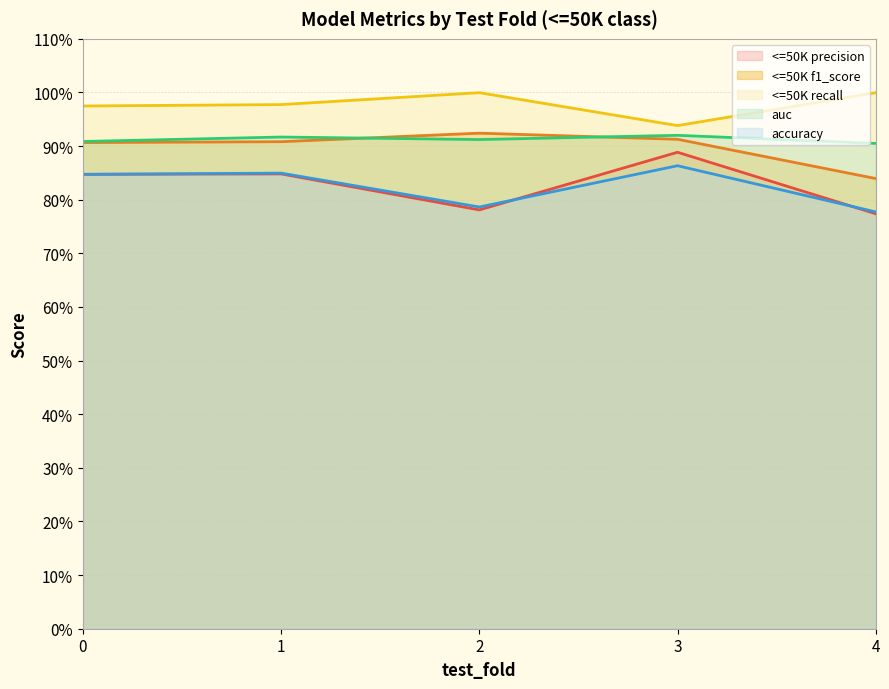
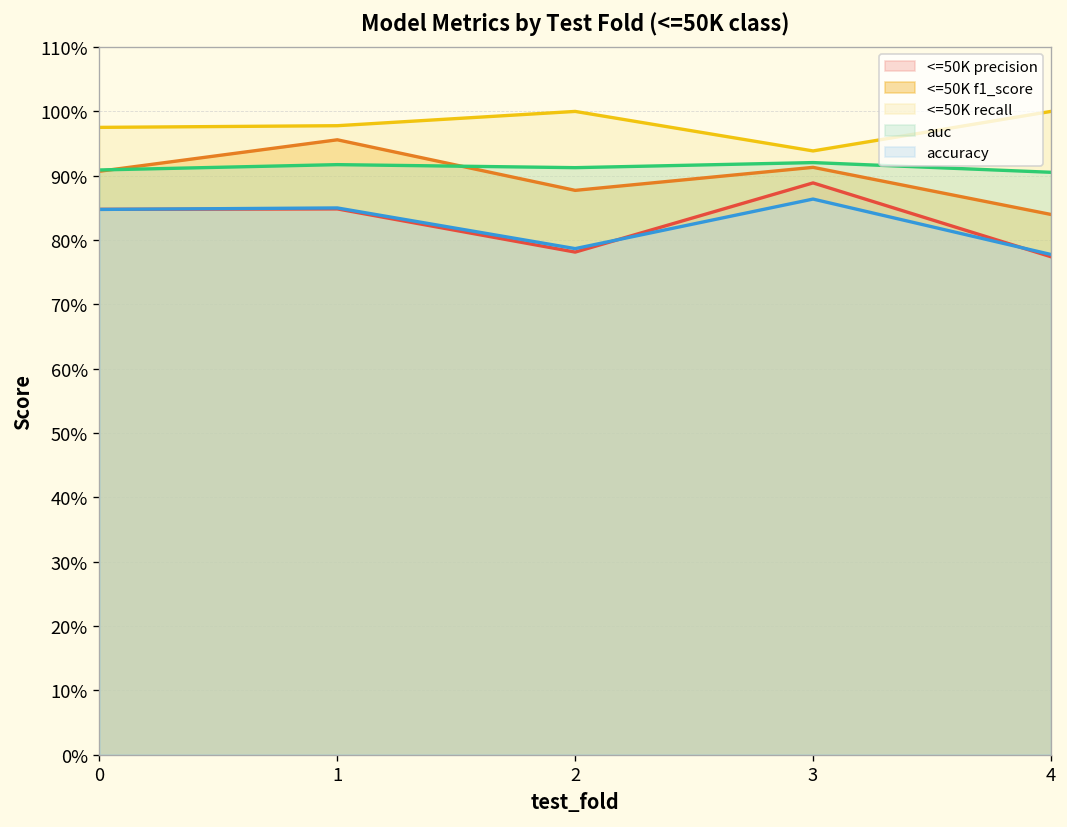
<=50K f1_score, 1: 91% -> 96%
<=50K f1_score, 2: 92% -> 88%
